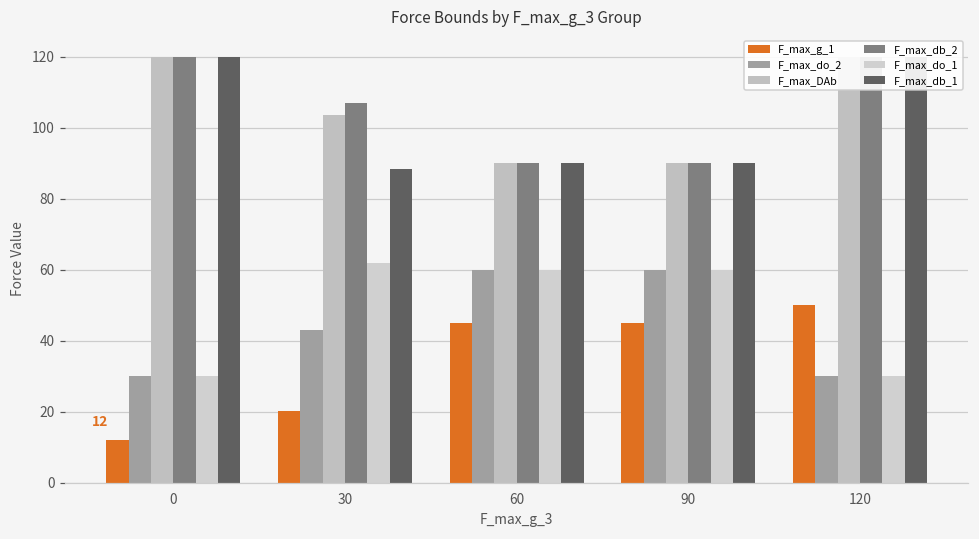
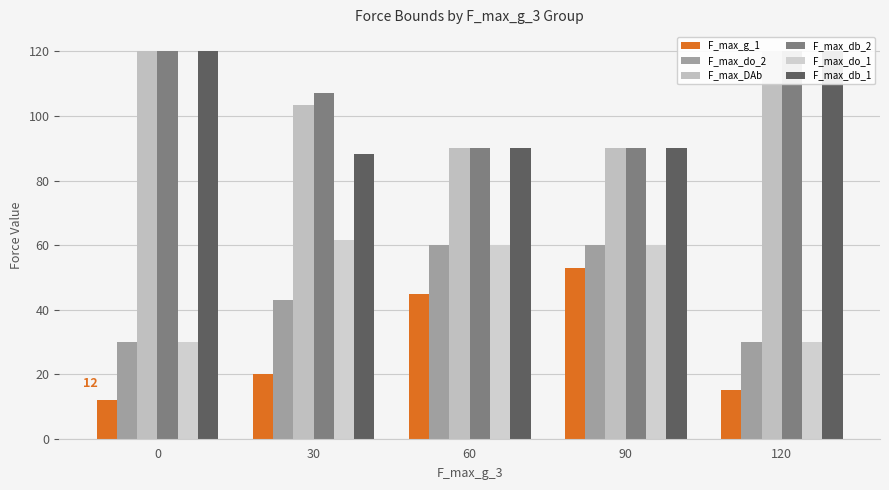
F_max_g_1, 90: 45 -> 53
F_max_g_1, 120: 50 -> 15
